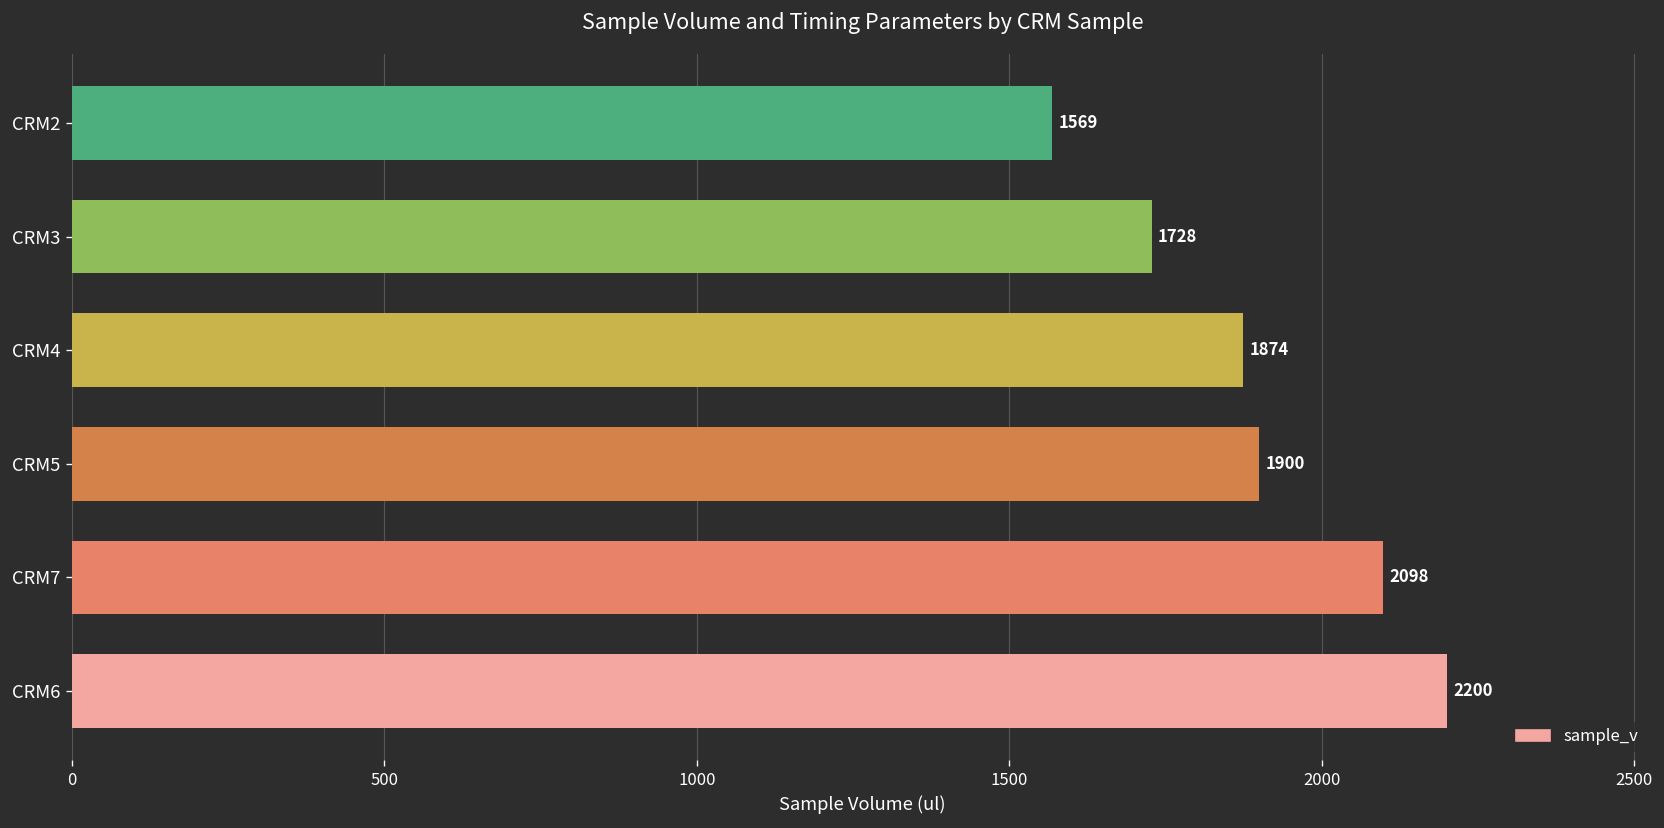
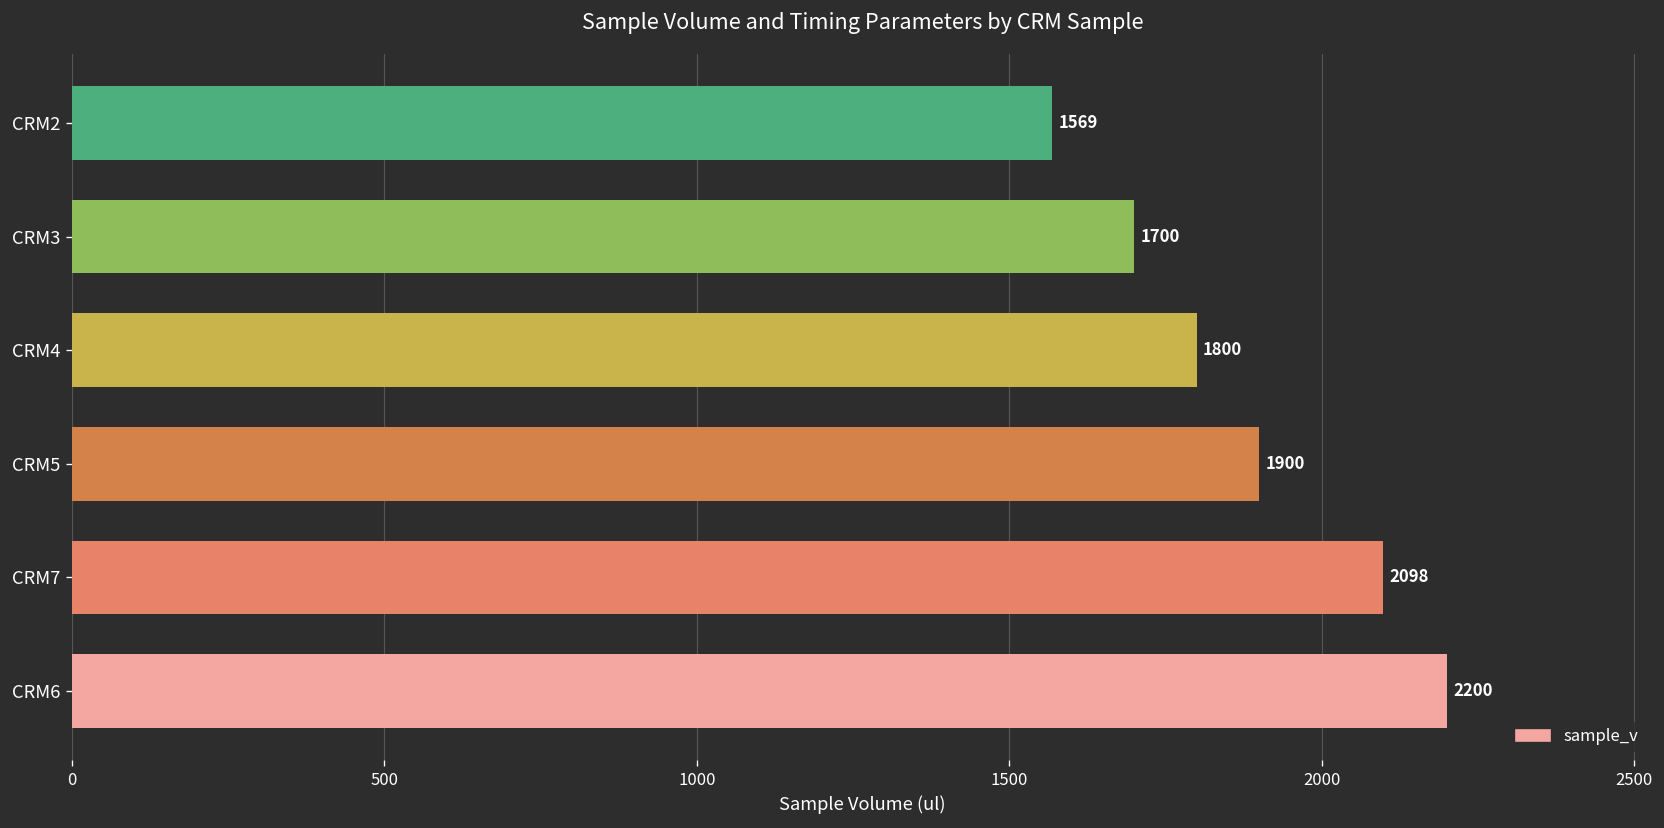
CRM3: 1728 -> 1700
CRM4: 1874 -> 1800
